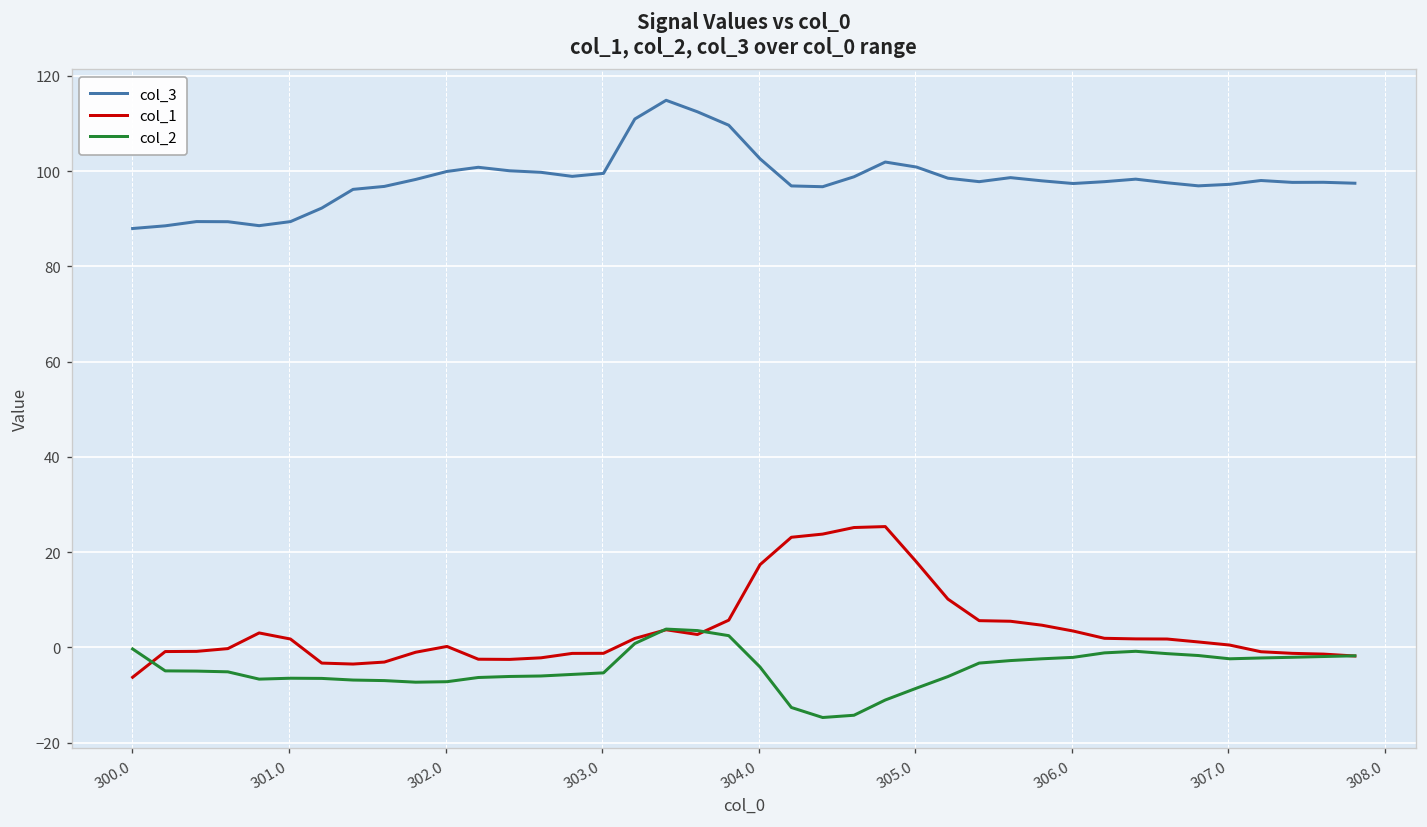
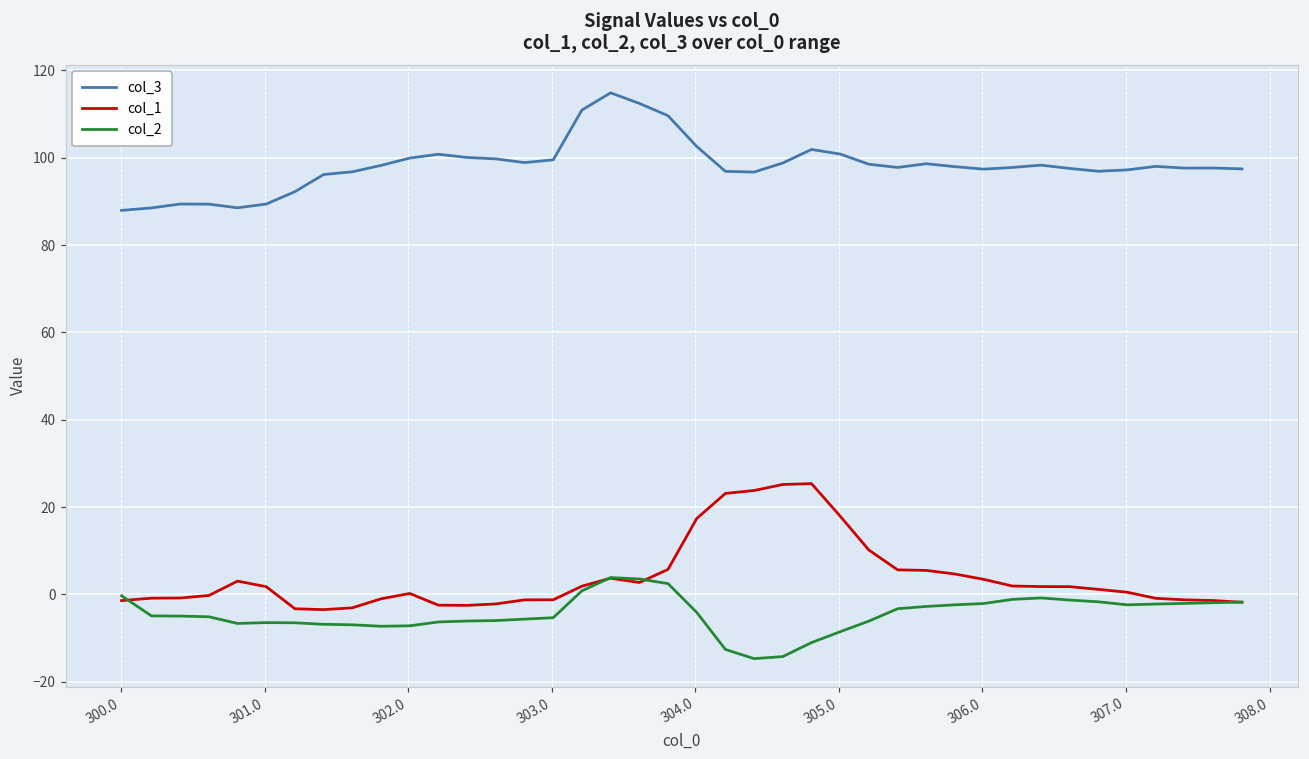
col_1, 300.0: -6 -> -1
